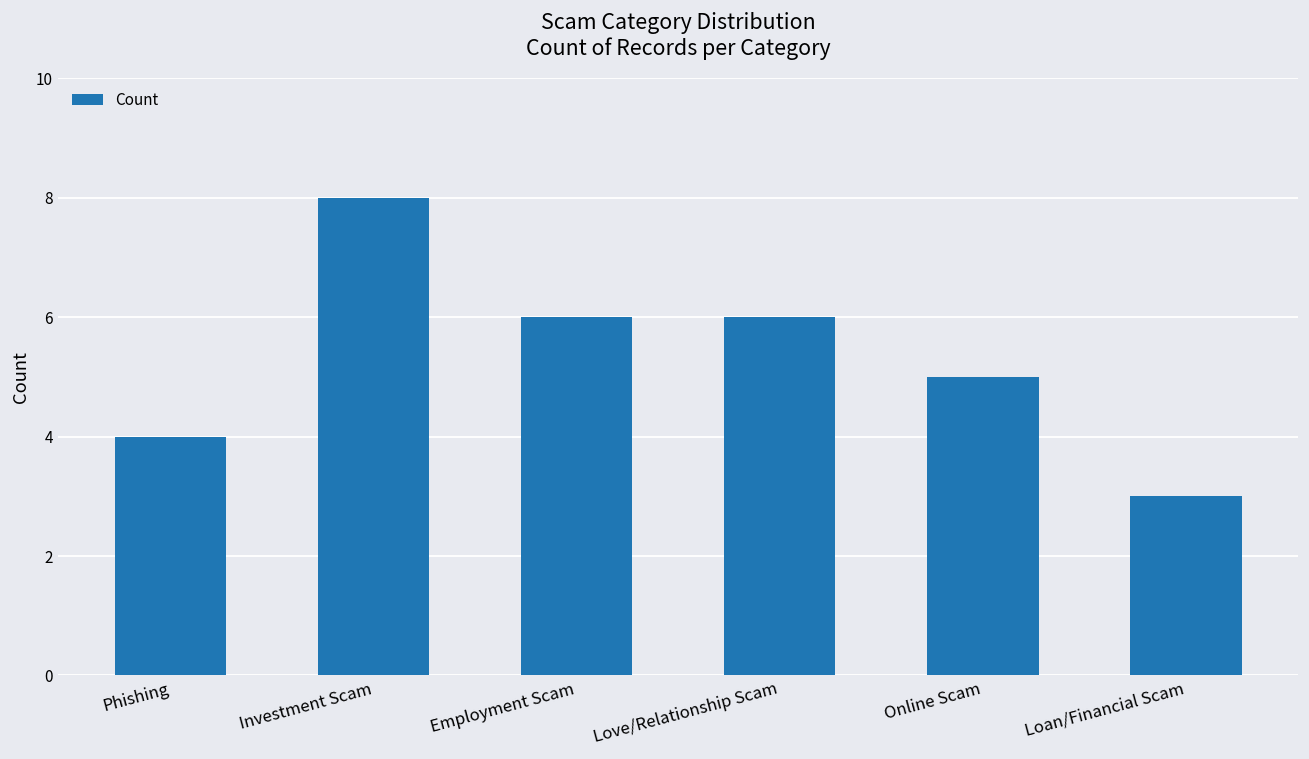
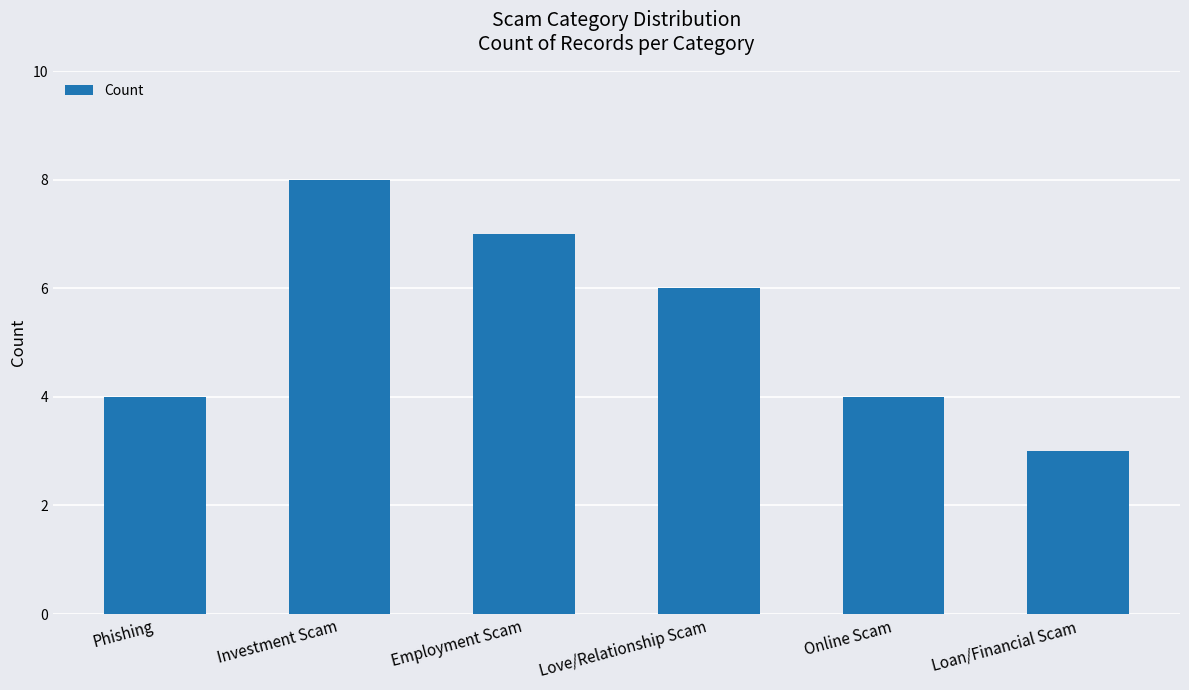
Employment Scam: 6 -> 7
Online Scam: 5 -> 4
